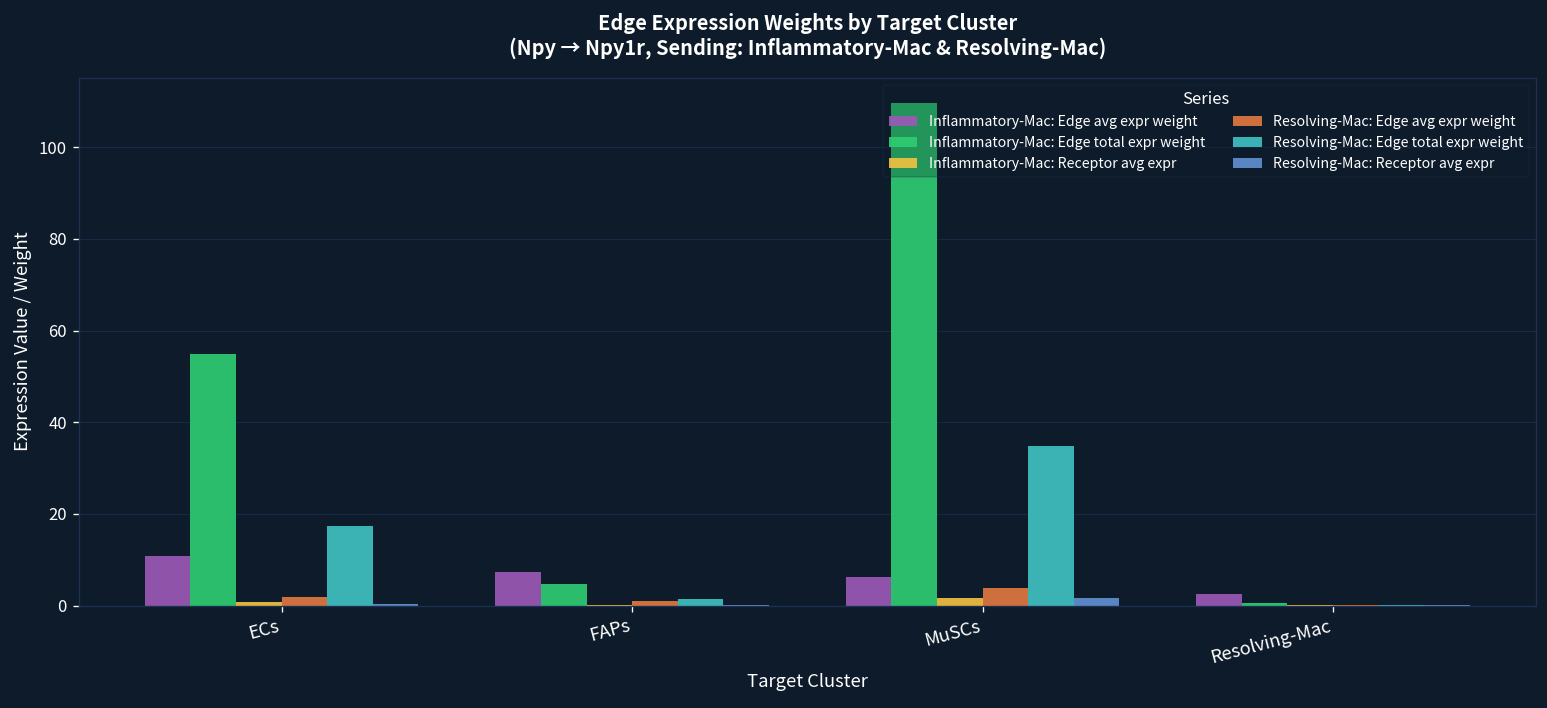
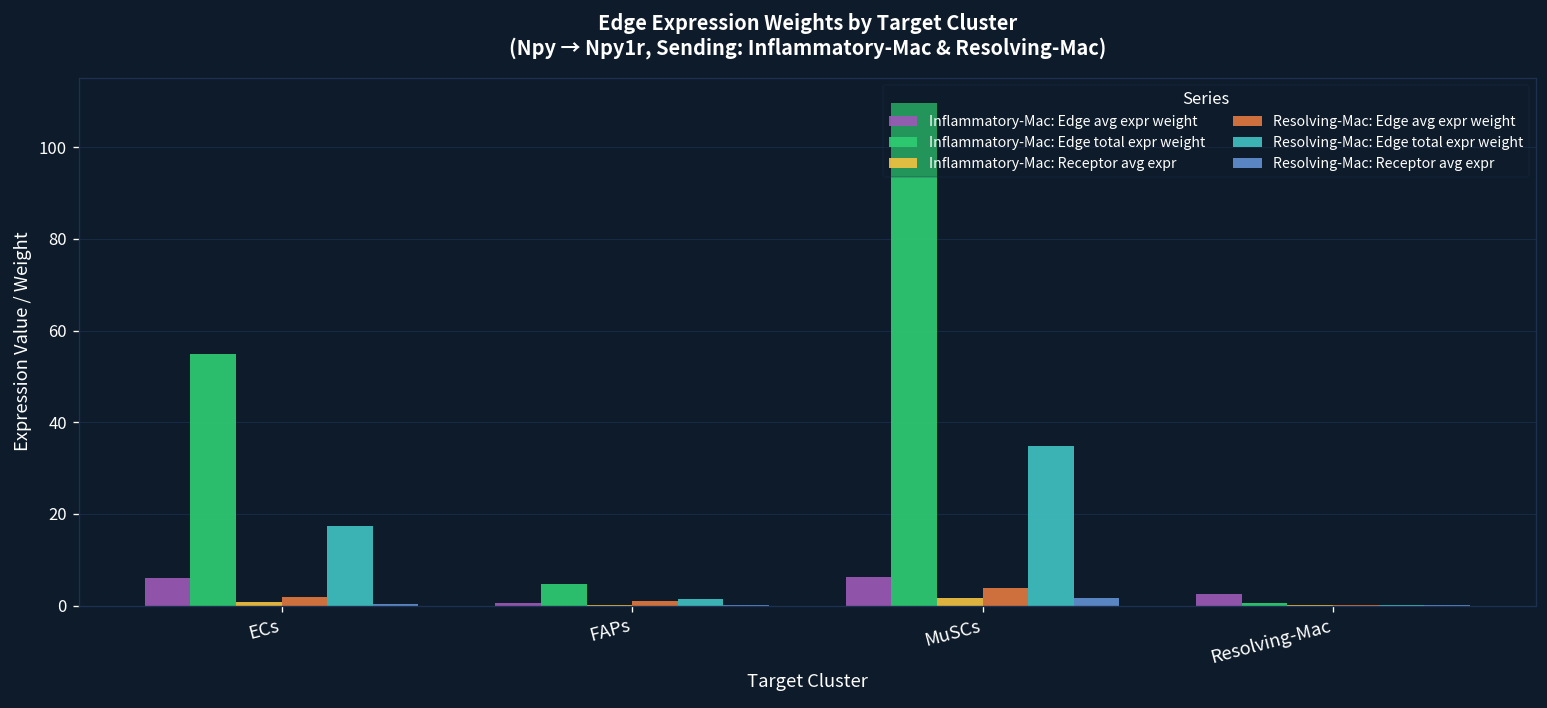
Inflammatory-Mac: Edge avg expr weight, ECs: 11 -> 6
Inflammatory-Mac: Edge avg expr weight, FAPs: 7 -> 1
